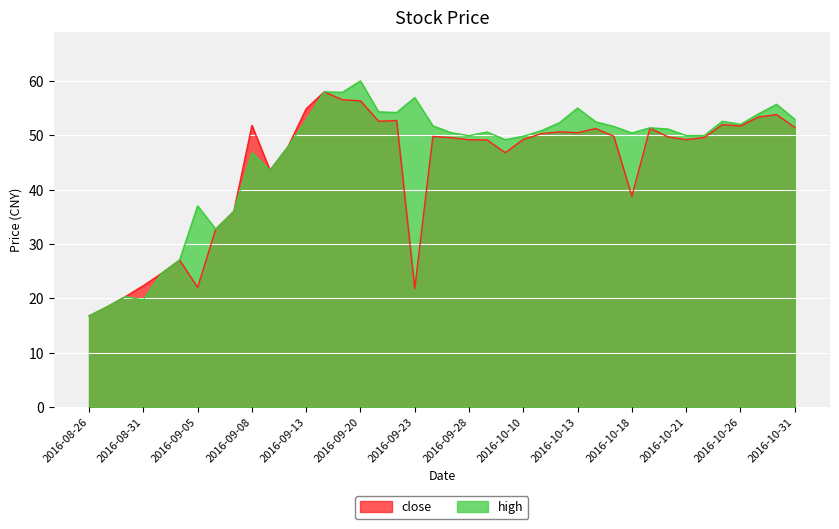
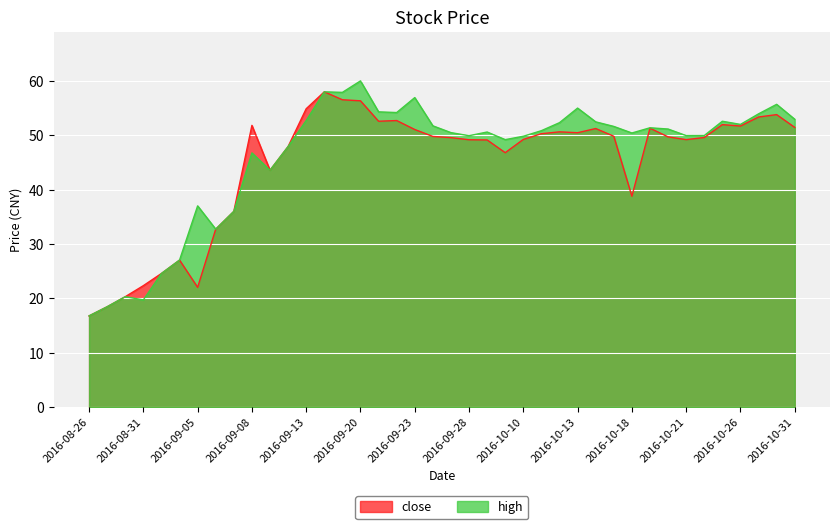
close, 2016-09-23: 22 -> 51
